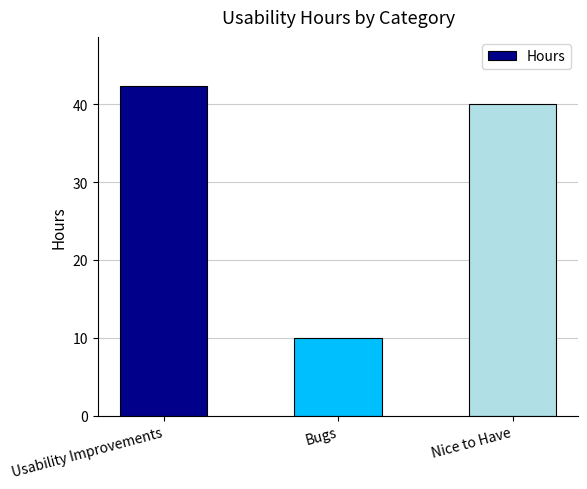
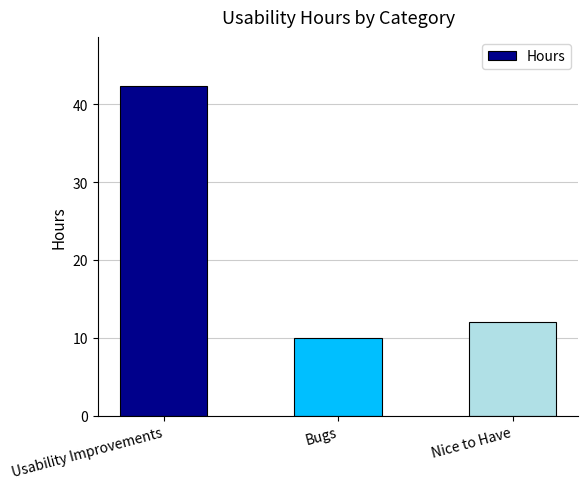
Nice to Have: 40 -> 12
